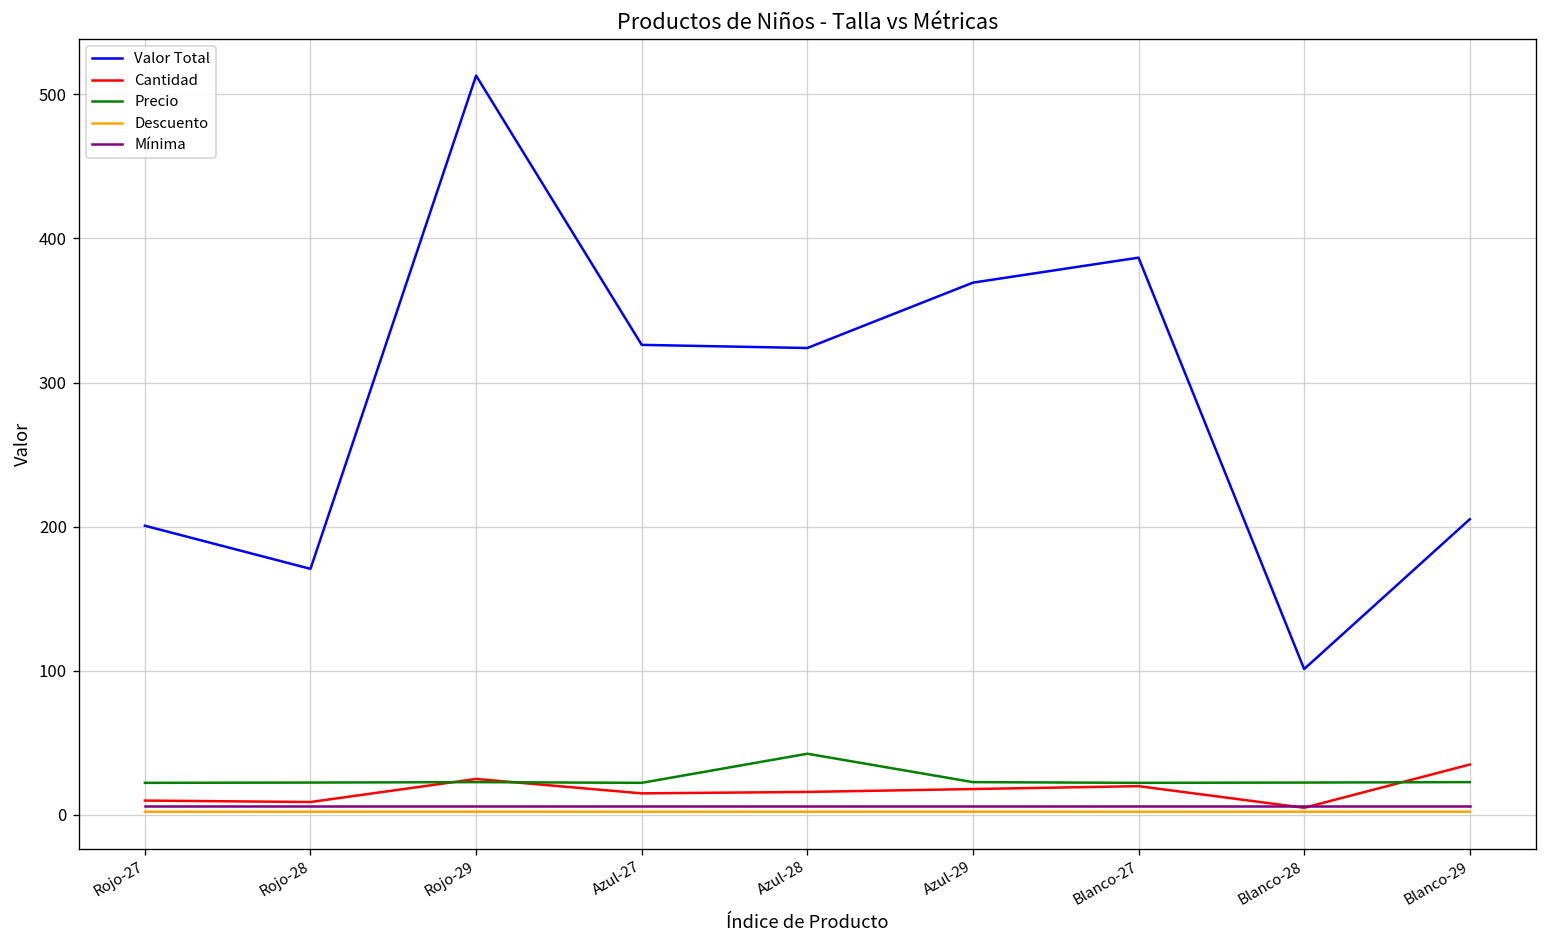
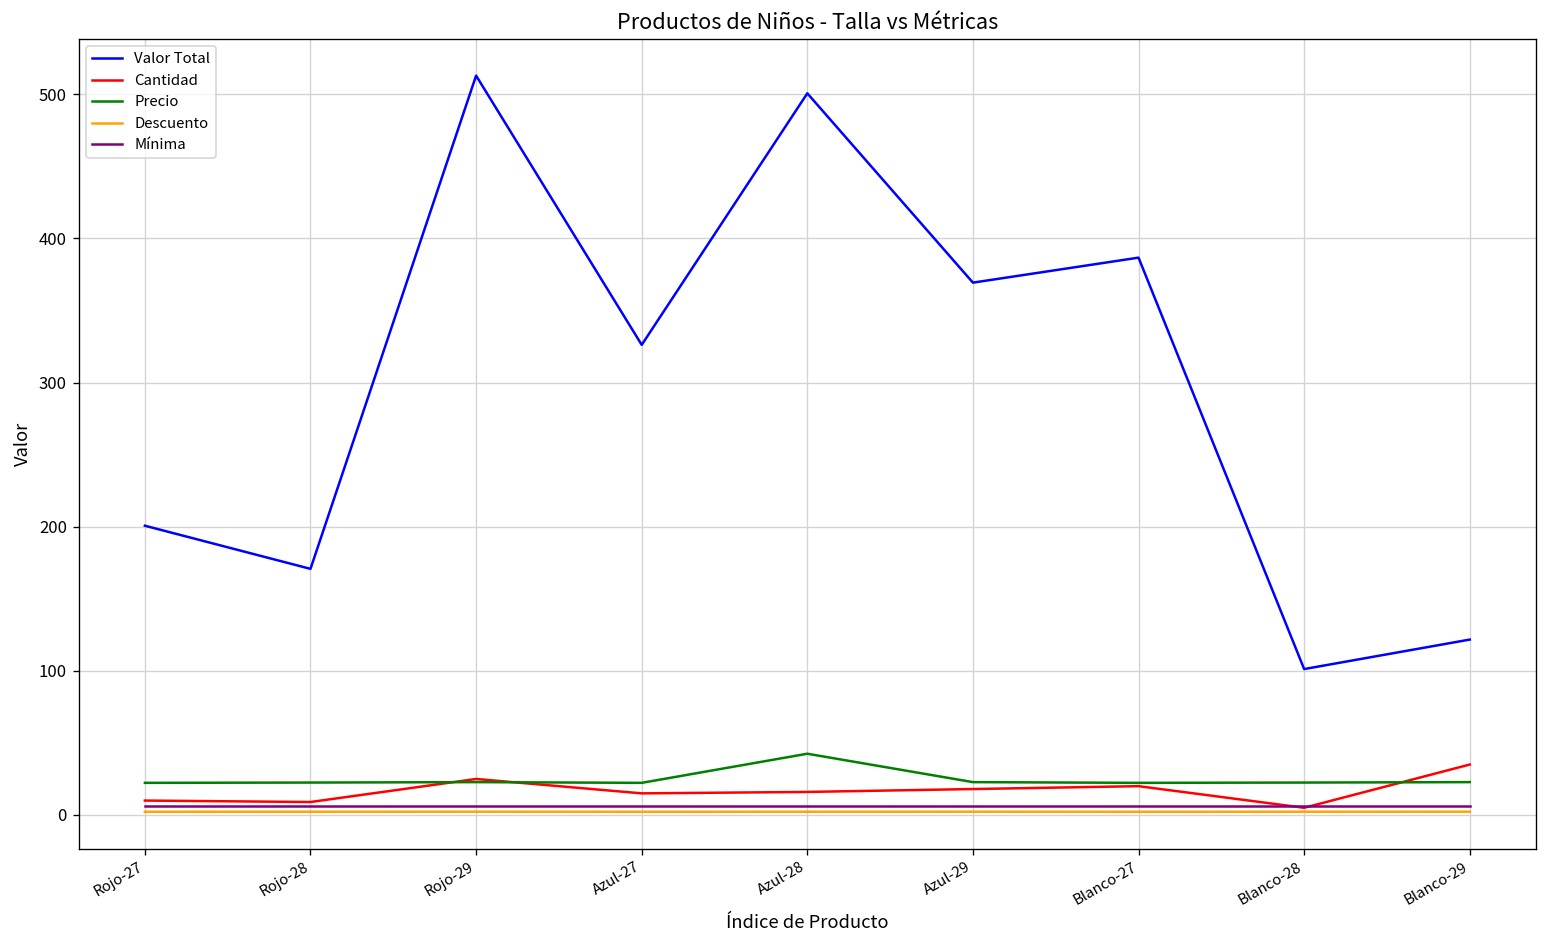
Valor Total, Azul-28: 324 -> 501
Valor Total, Blanco-29: 205 -> 122
